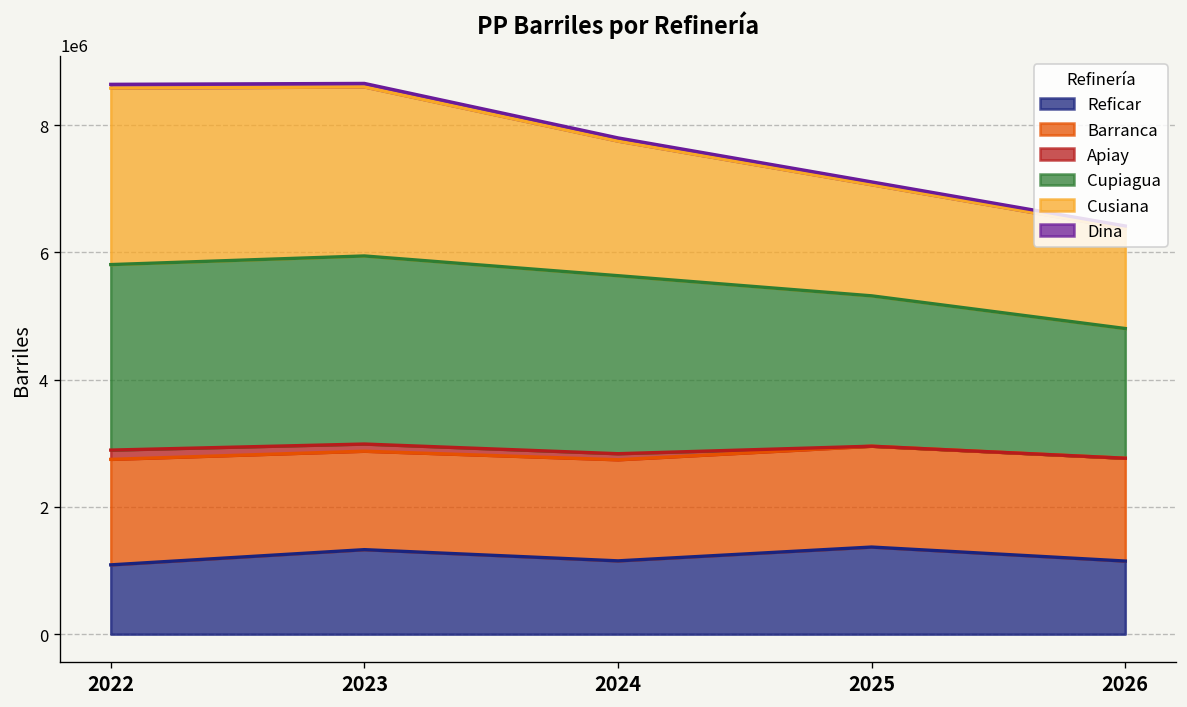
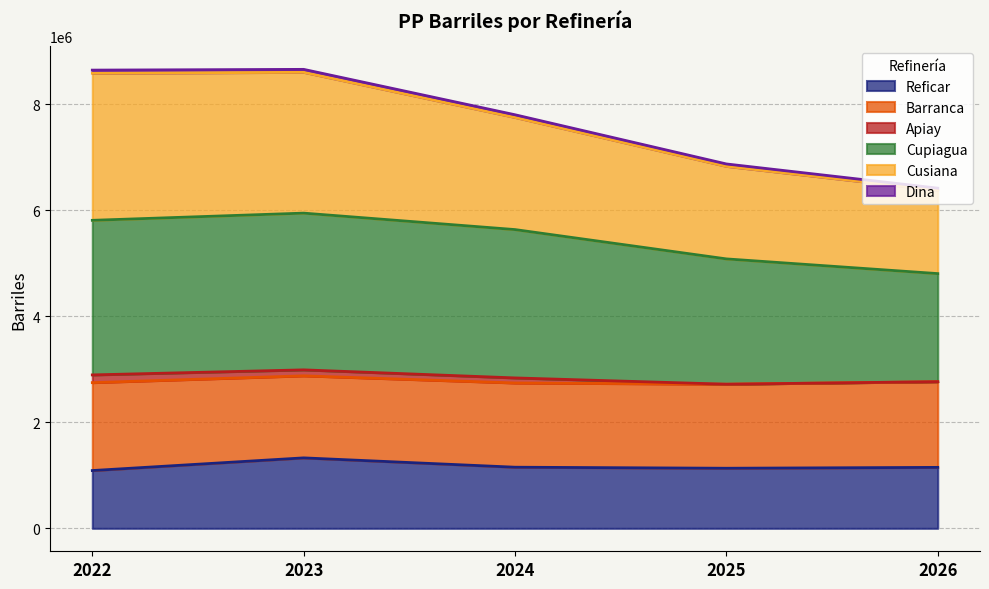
Reficar, 2025: 1400000 -> 1100000
